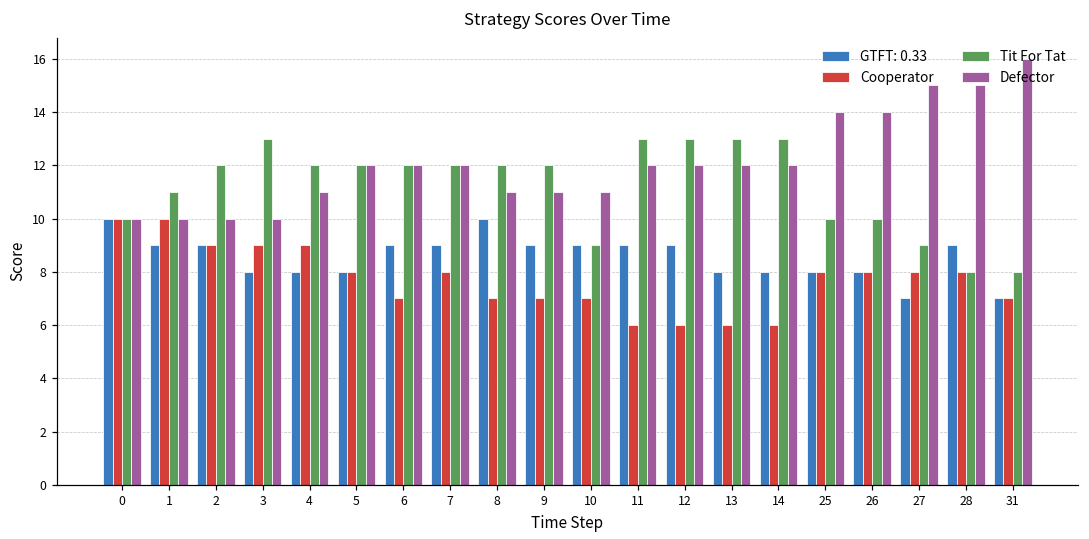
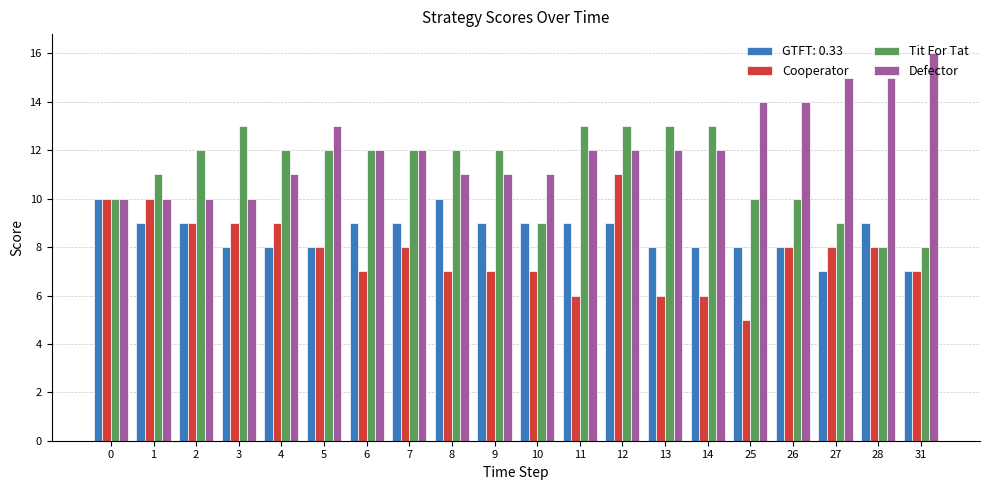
Defector, 5: 12 -> 13
Cooperator, 12: 6 -> 11
Cooperator, 25: 8 -> 5
